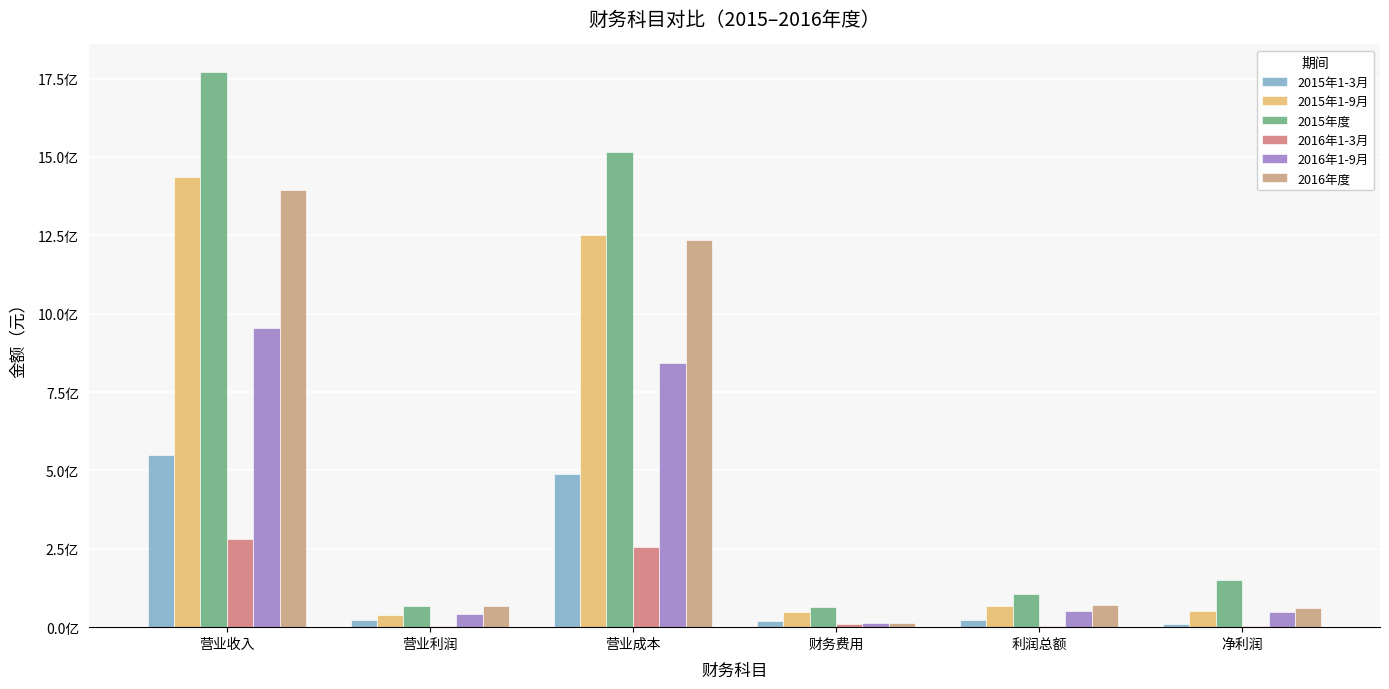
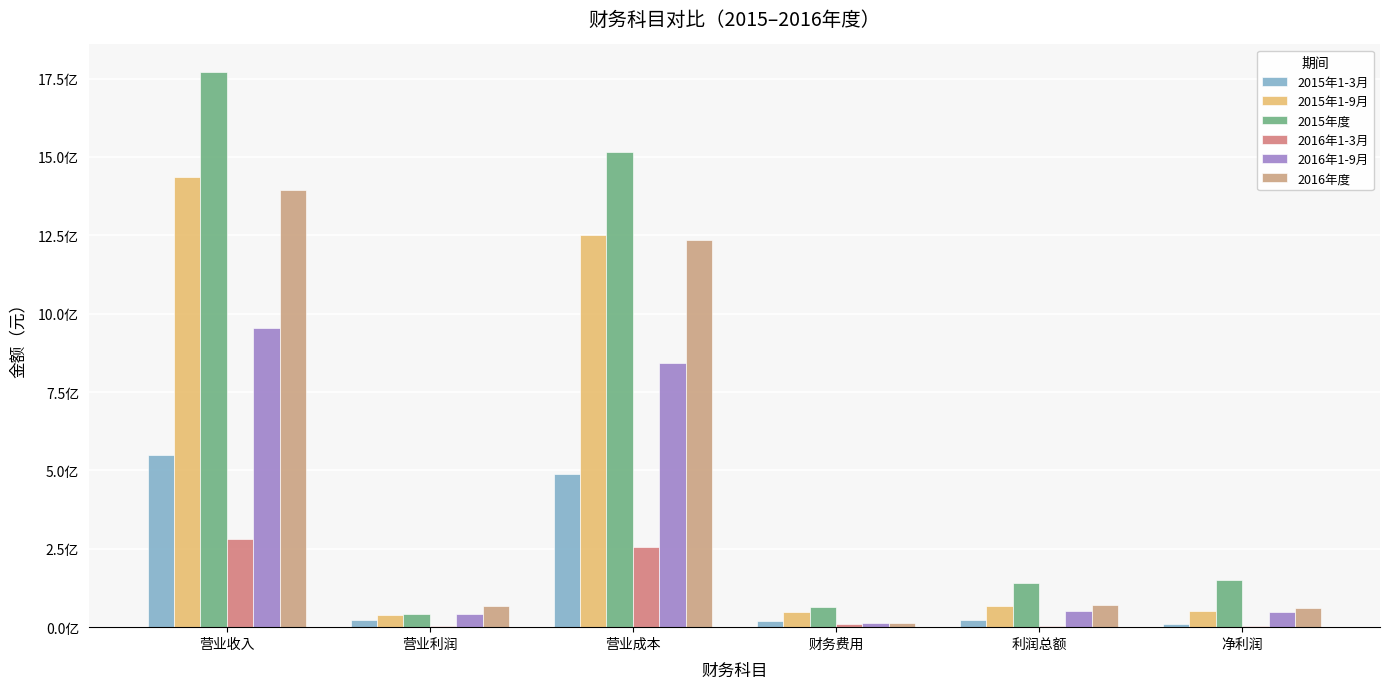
2015年度, 营业利润: 0.7亿 -> 0.4亿
2015年度, 利润总额: 1.1亿 -> 1.4亿
